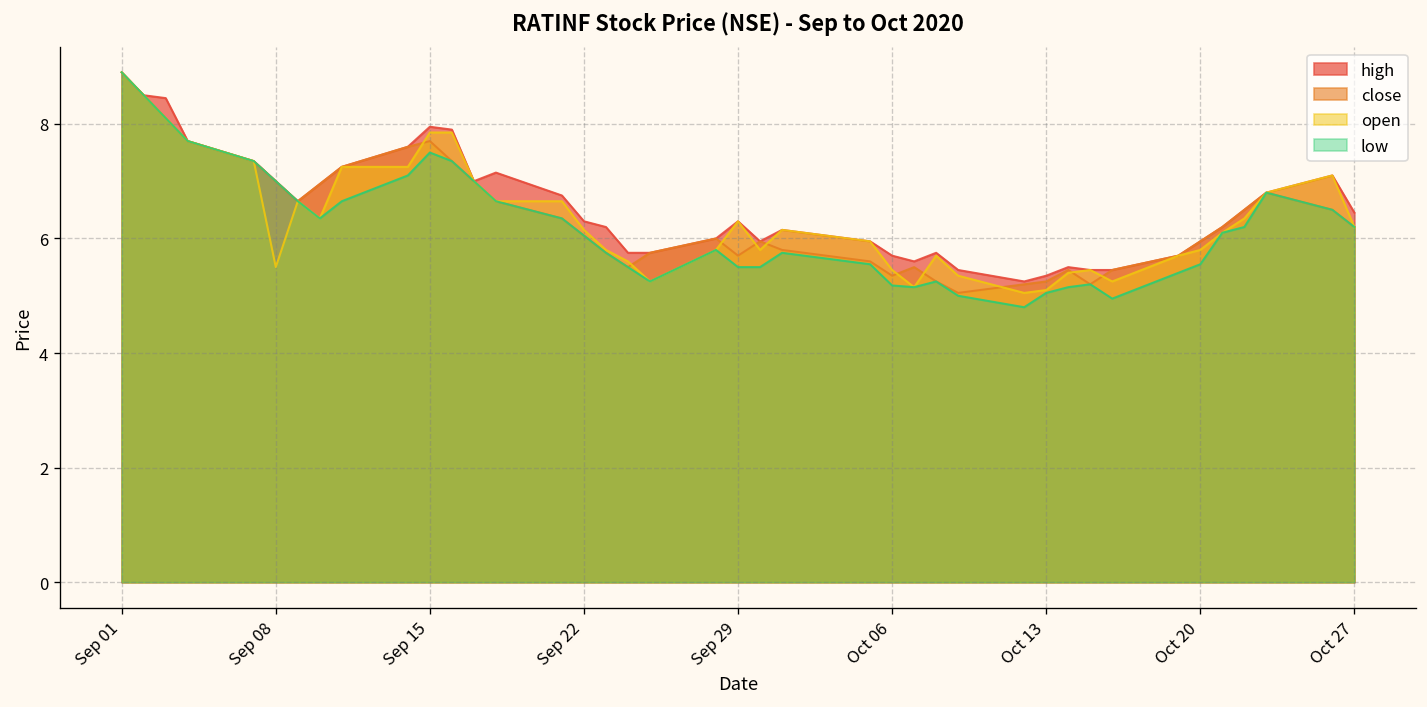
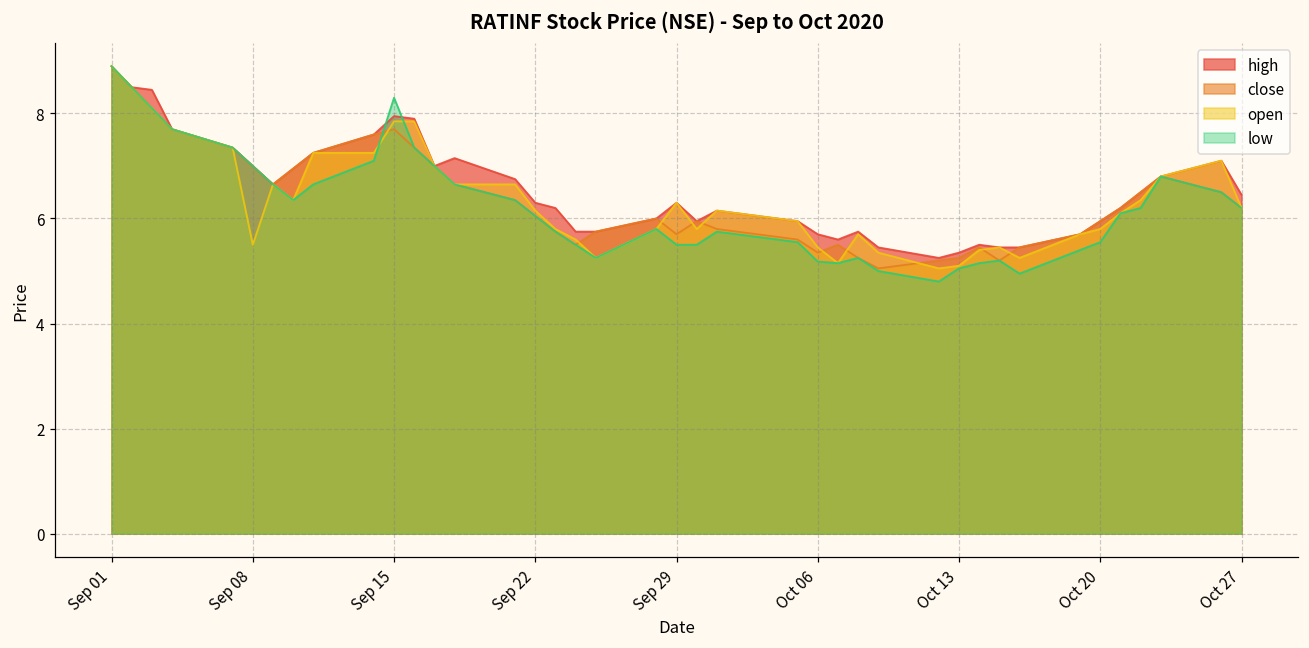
low, Sep 15: 7.5 -> 8.3
